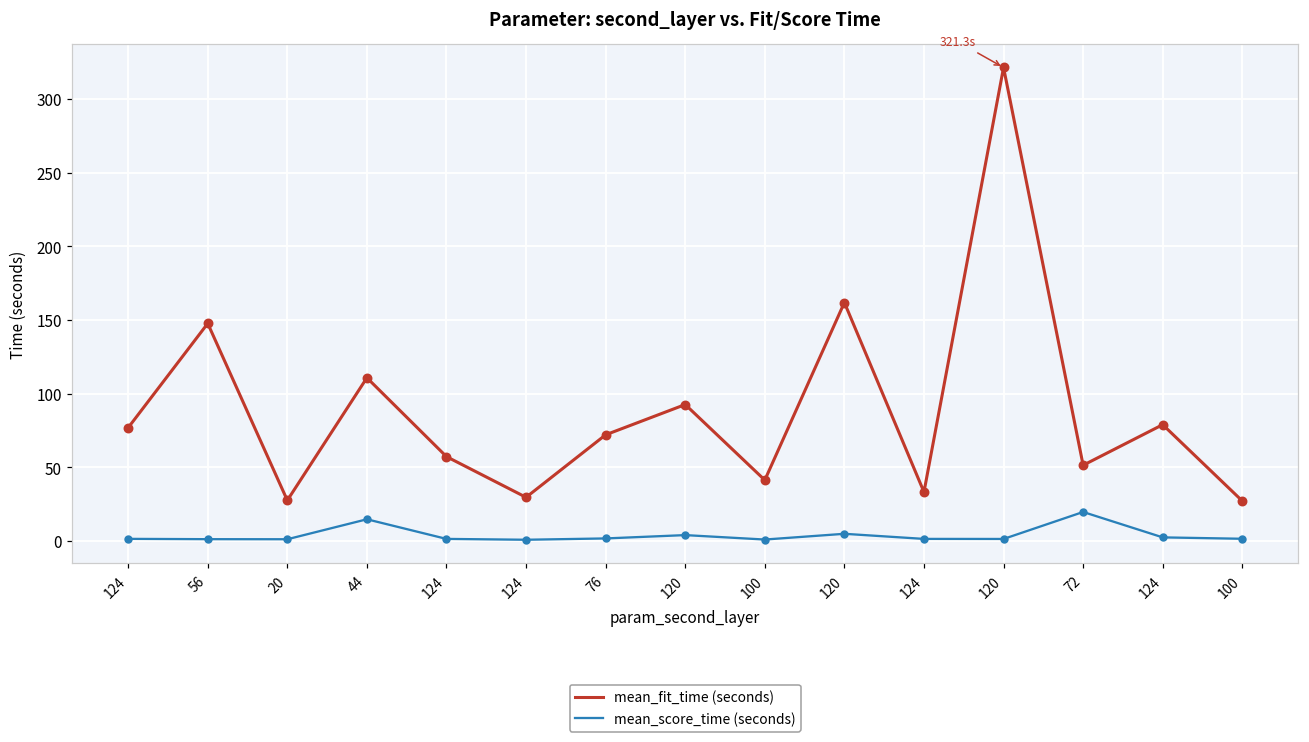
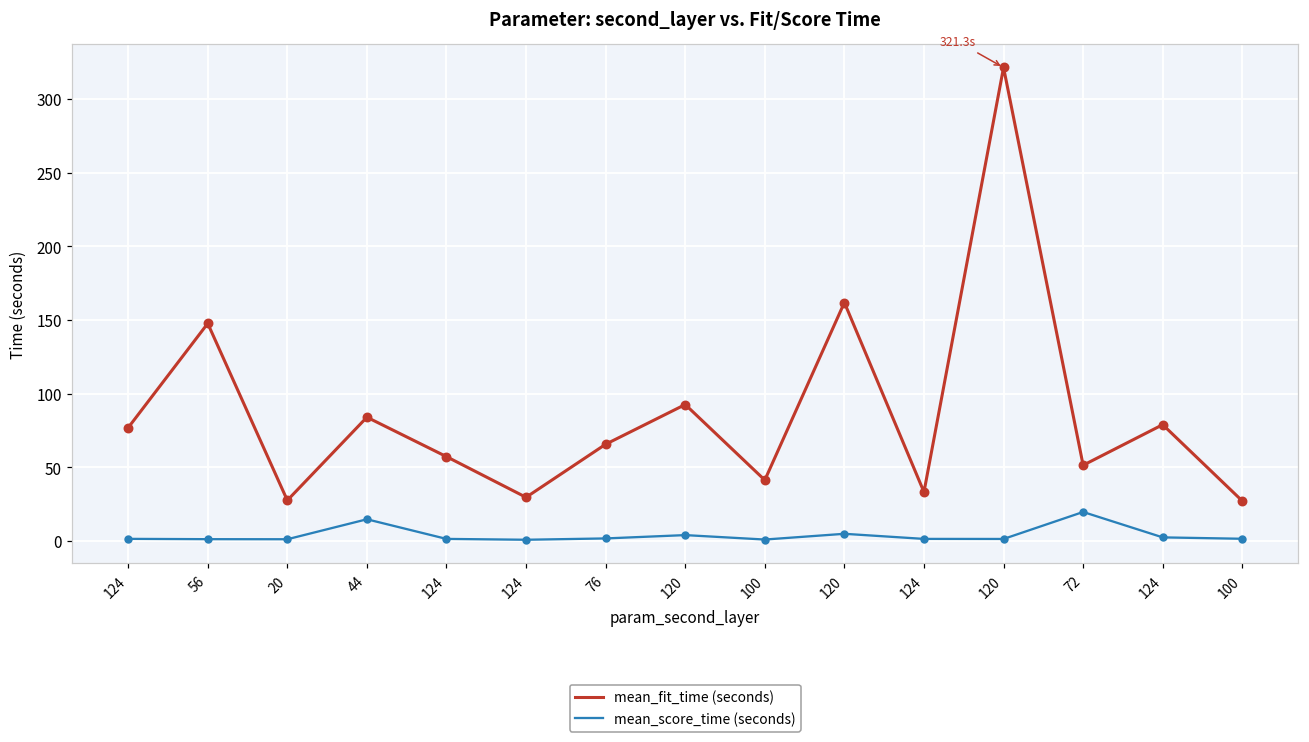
mean_fit_time (seconds), 44: 111 -> 84
mean_fit_time (seconds), 76: 72 -> 66
